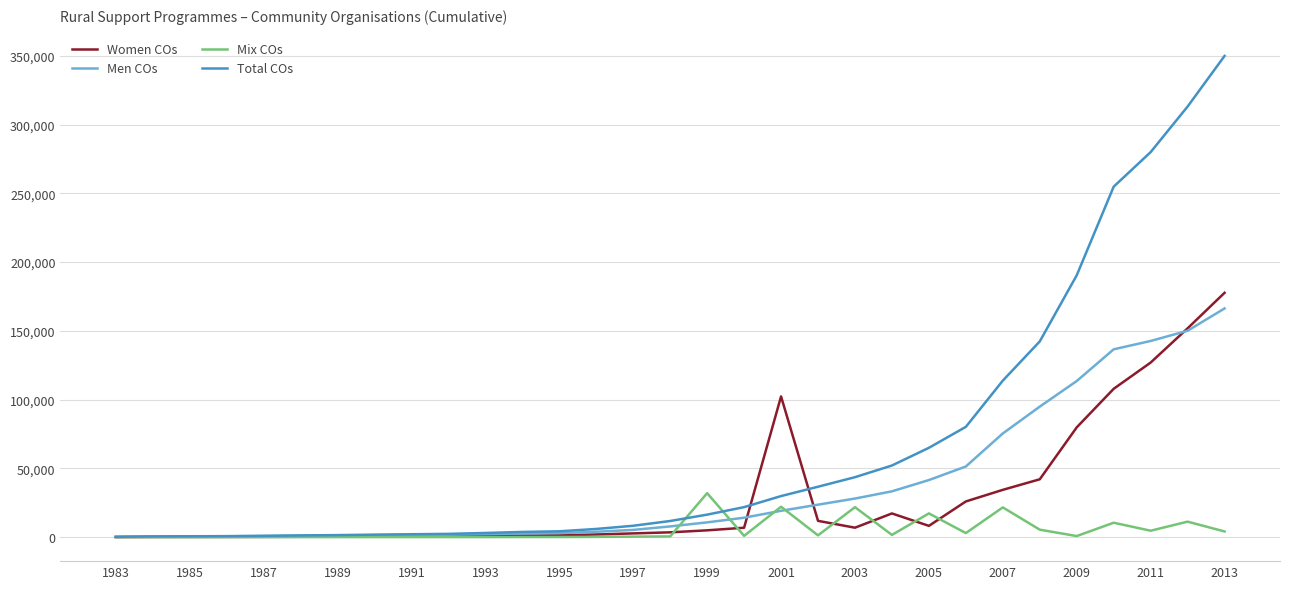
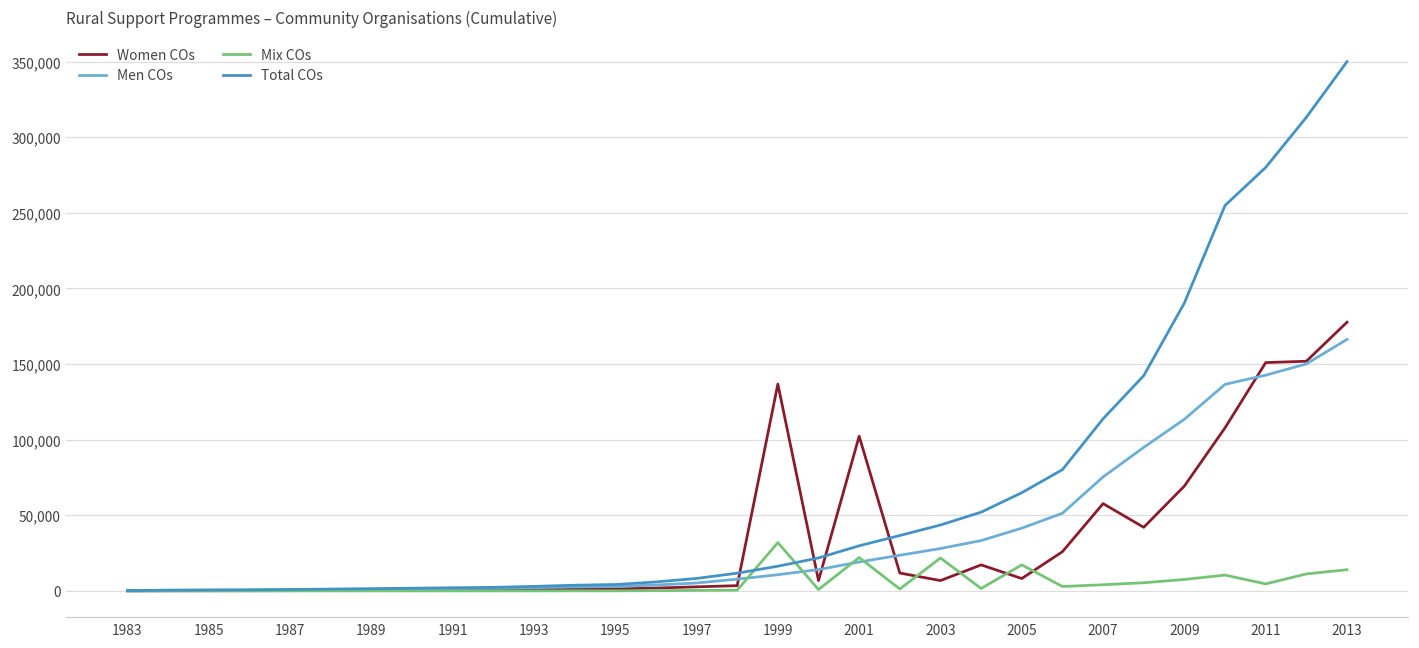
Women COs, 1999: 5,000 -> 137,000
Women COs, 2007: 34,000 -> 58,000
Mix COs, 2007: 22,000 -> 4,000
Women COs, 2009: 80,000 -> 69,000
Mix COs, 2009: 1,000 -> 8,000
Women COs, 2011: 127,000 -> 151,000
Mix COs, 2013: 4,000 -> 14,000
